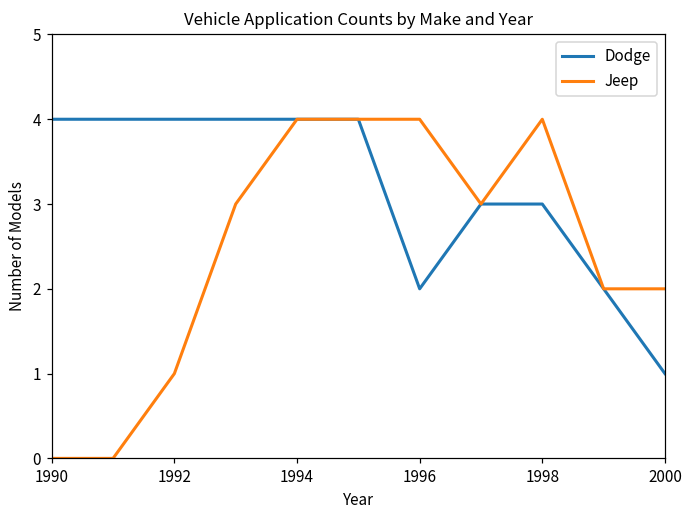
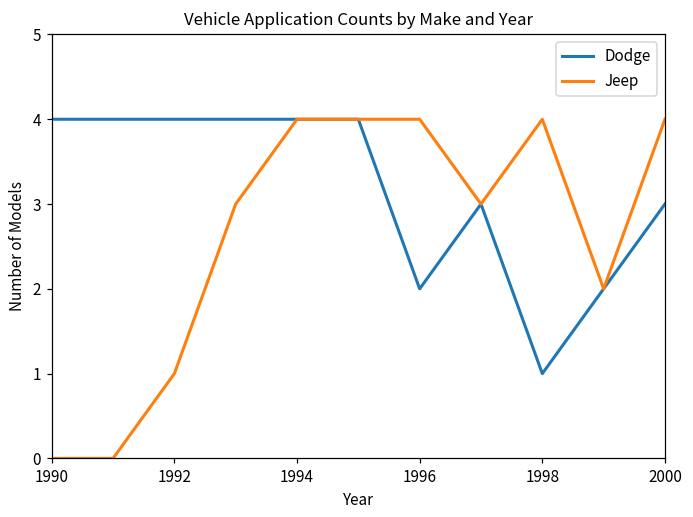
Dodge, 1998: 3 -> 1
Dodge, 2000: 1 -> 3
Jeep, 2000: 2 -> 4
